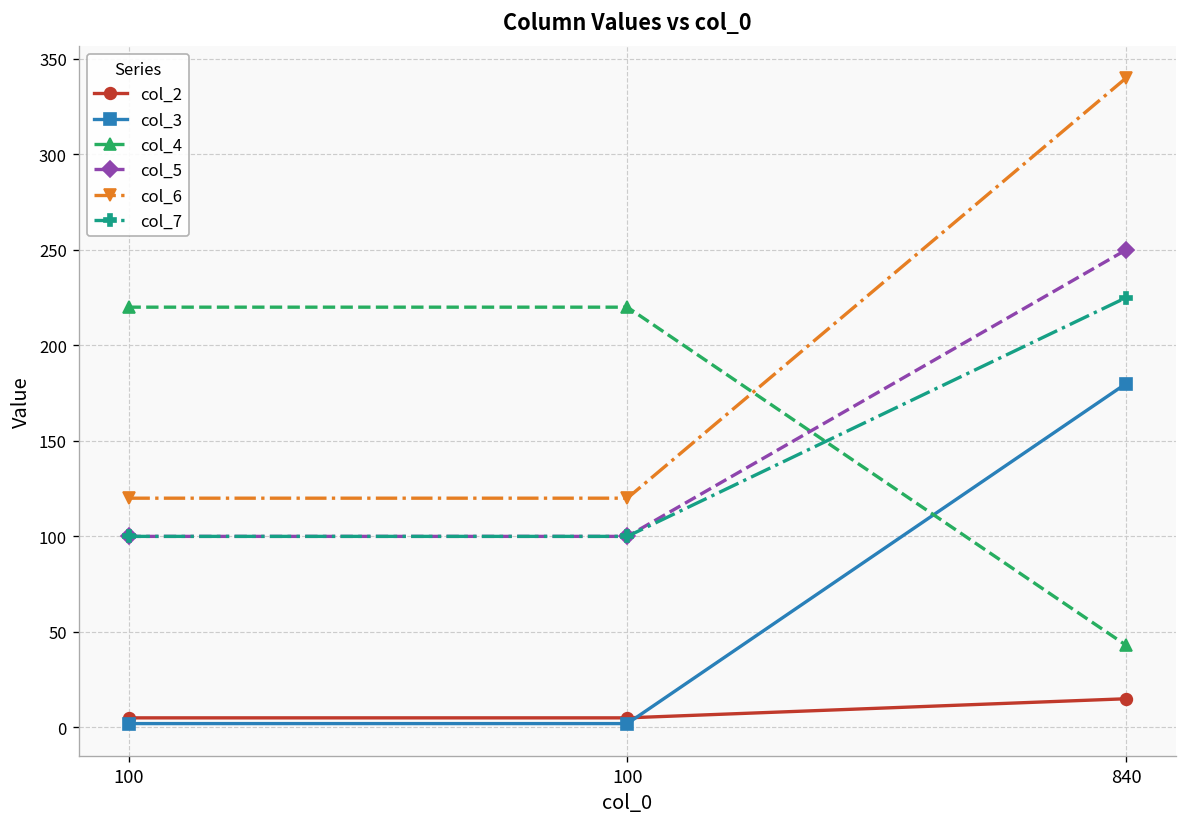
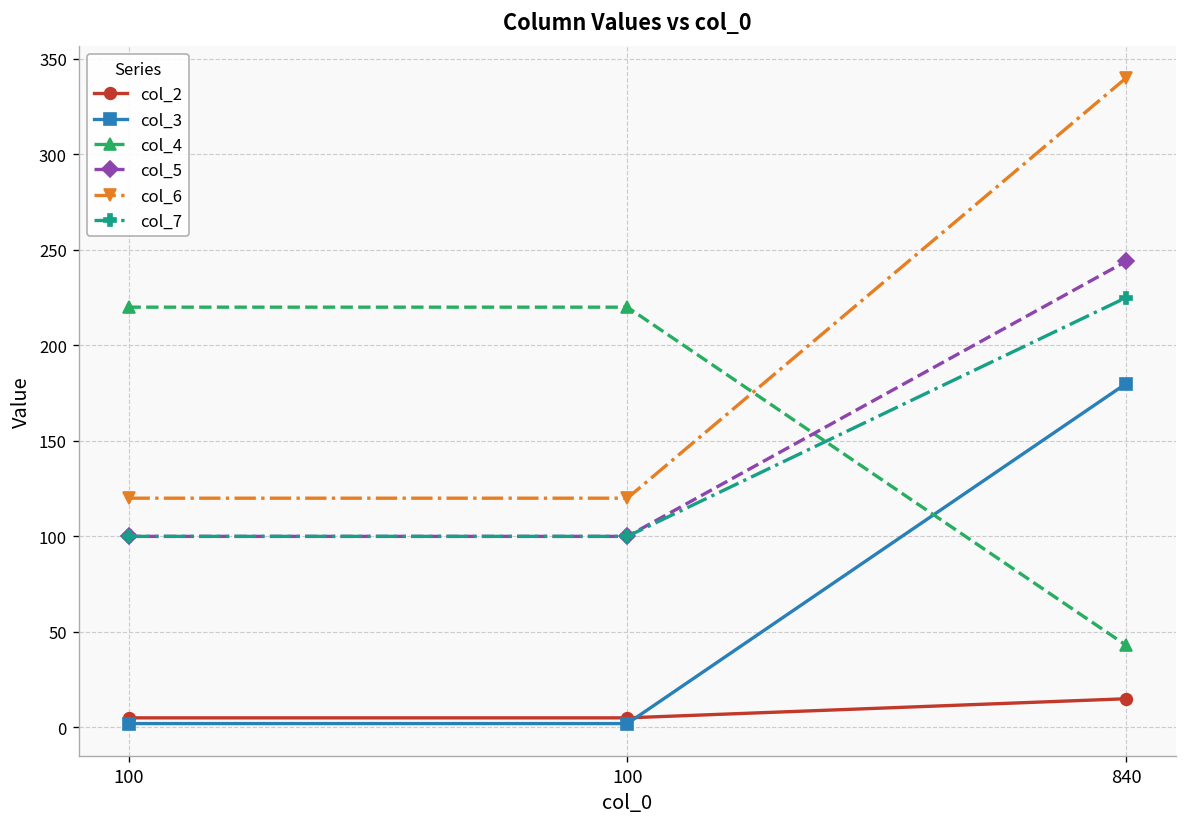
col_5, 840: 250 -> 244
